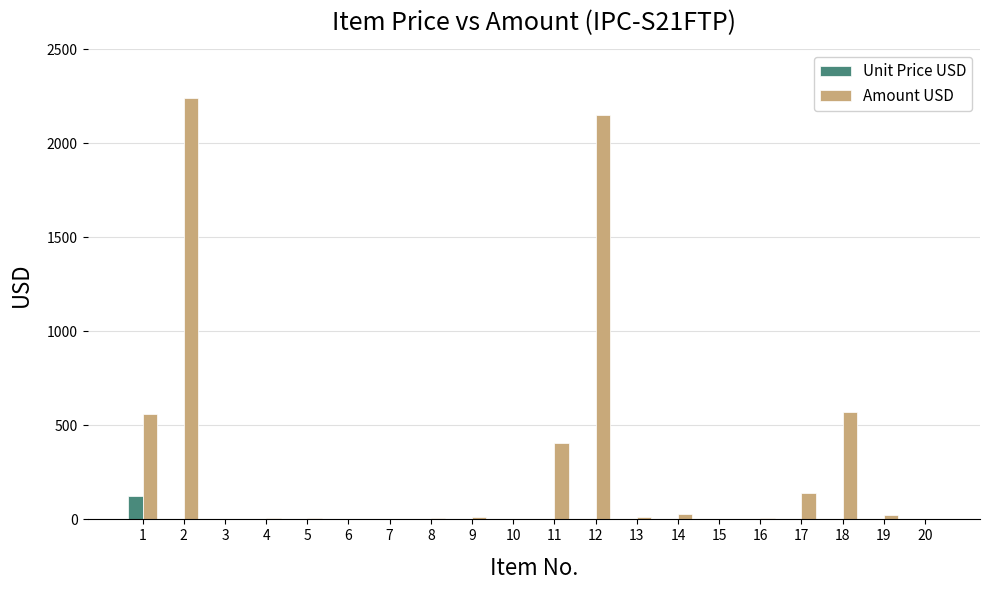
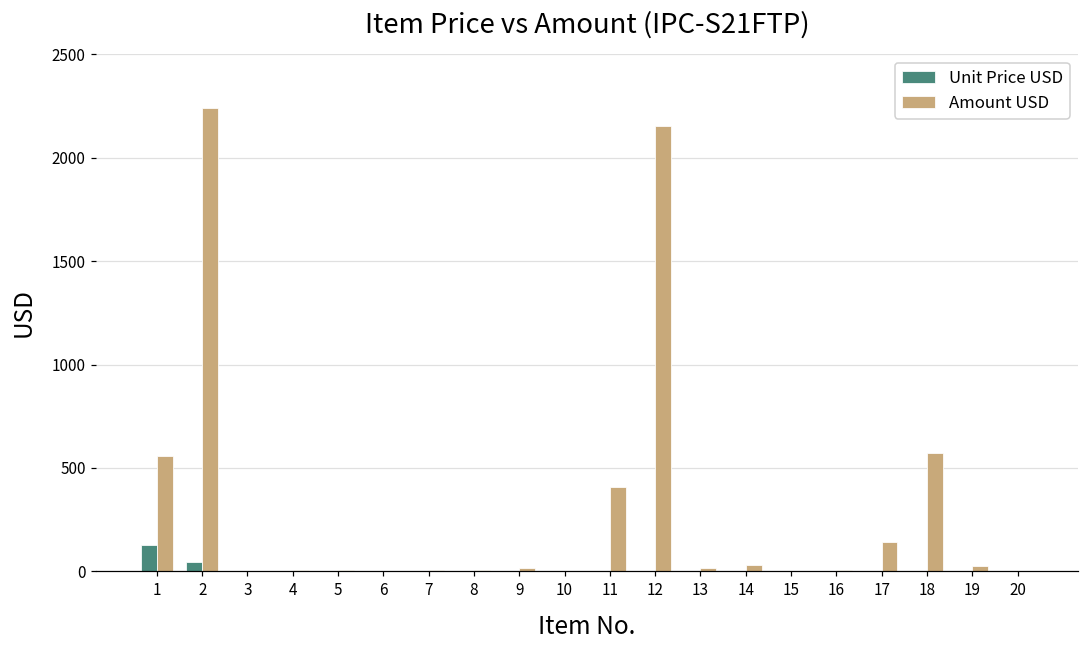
Unit Price USD, 2: 0 -> 50
